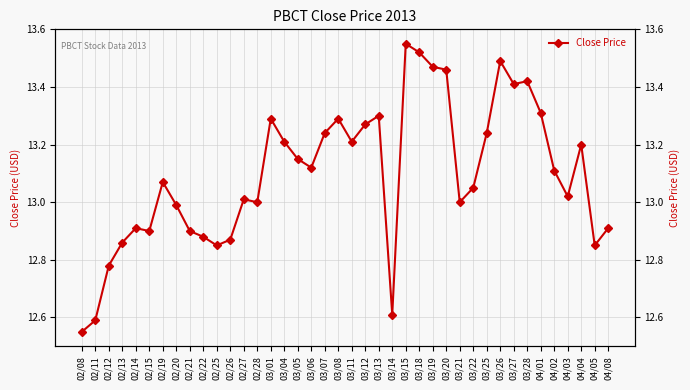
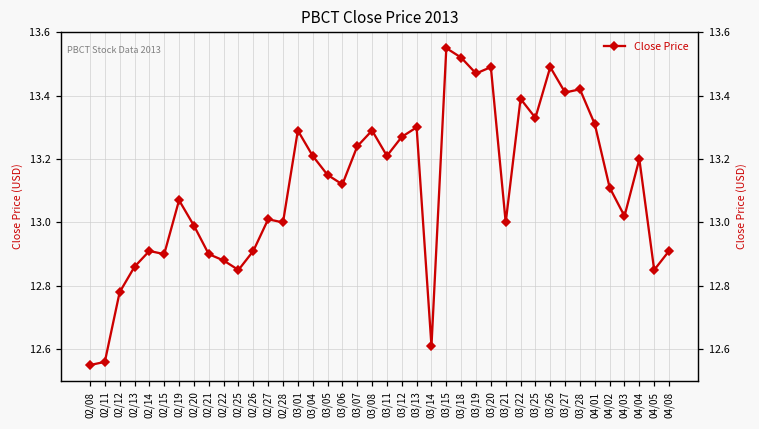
02/11: 12.59 -> 12.56
02/26: 12.87 -> 12.91
03/20: 13.46 -> 13.49
03/22: 13.05 -> 13.39
03/25: 13.24 -> 13.33
